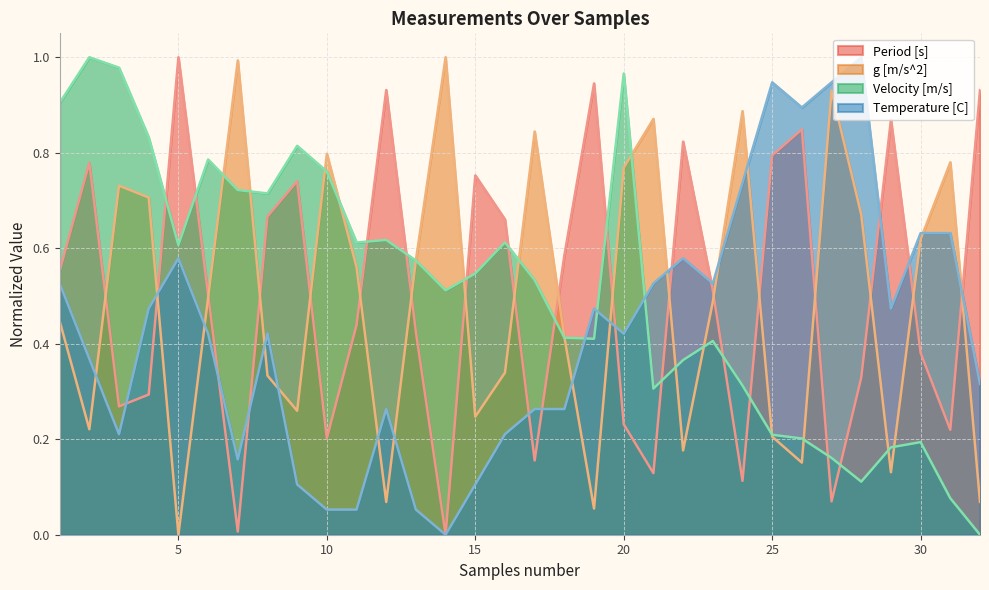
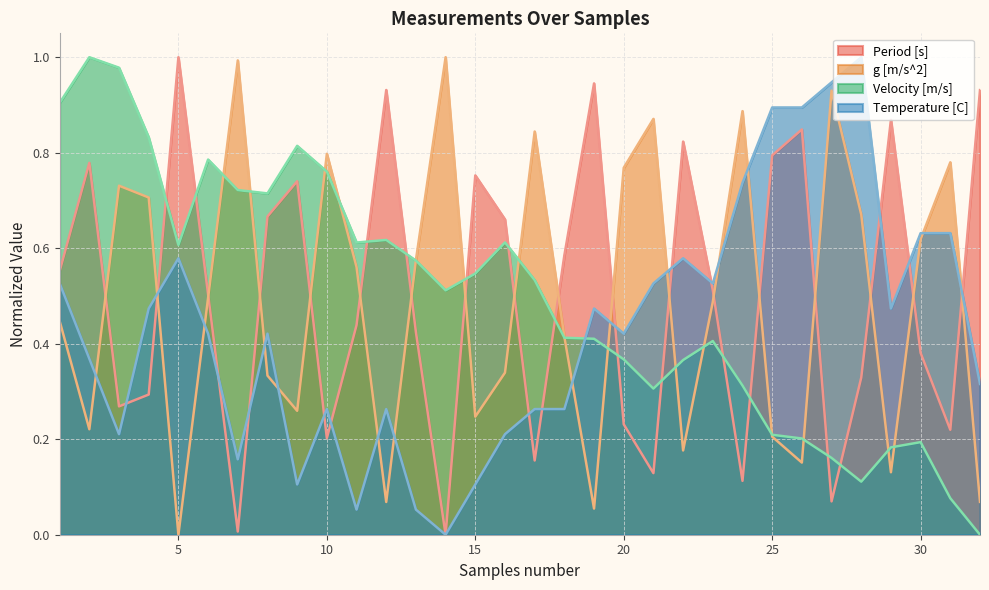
Temperature [C], 10: 0.05 -> 0.26
Velocity [m/s], 20: 0.97 -> 0.37
Temperature [C], 25: 0.95 -> 0.89
